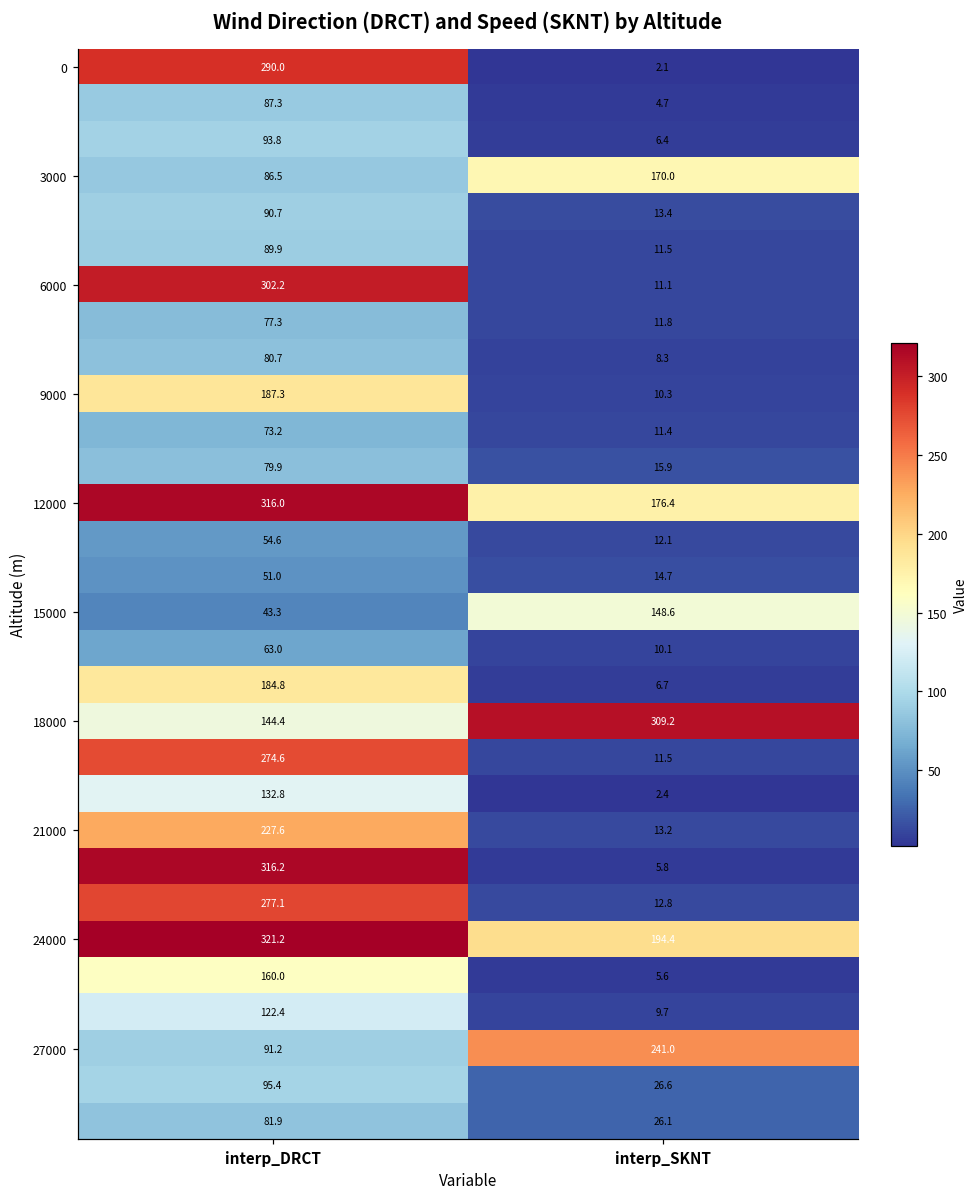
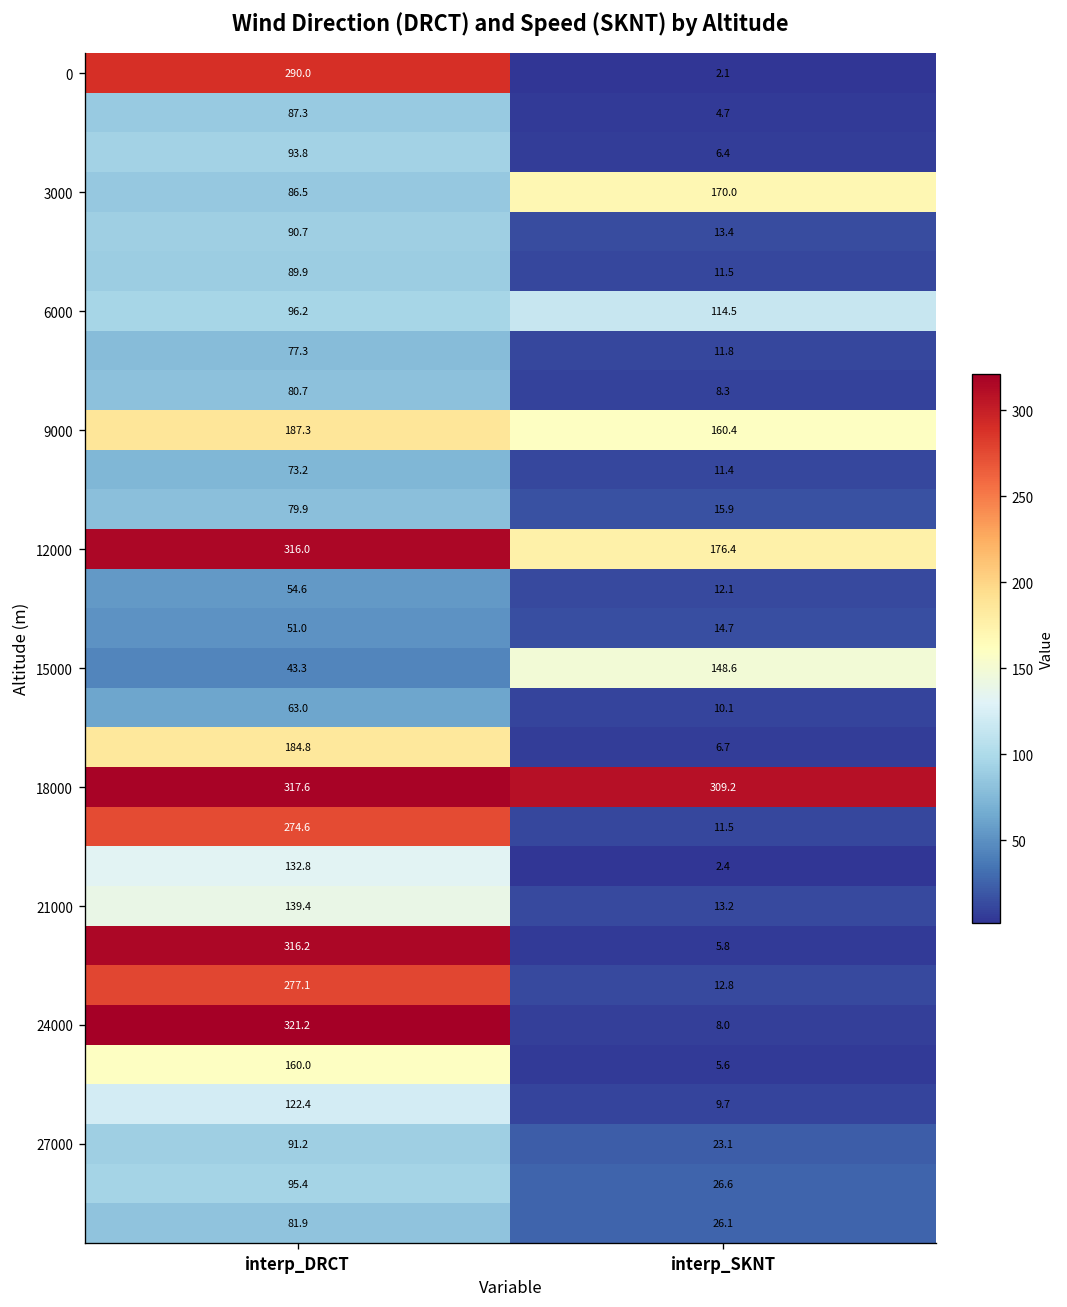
6000, interp_DRCT: 302.2 -> 96.2
6000, interp_SKNT: 11.1 -> 114.5
9000, interp_SKNT: 10.3 -> 160.4
18000, interp_DRCT: 144.4 -> 317.6
21000, interp_DRCT: 227.6 -> 139.4
24000, interp_SKNT: 194.4 -> 8.0
27000, interp_SKNT: 241.0 -> 23.1
